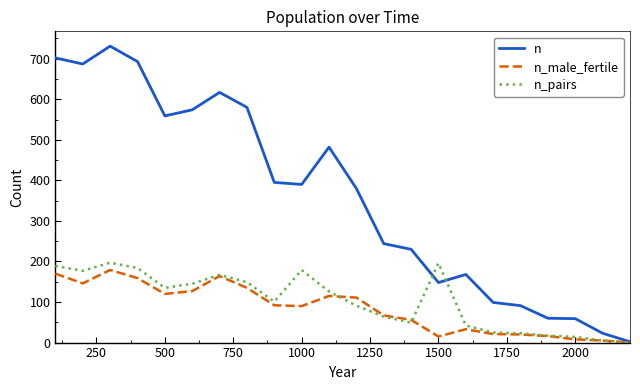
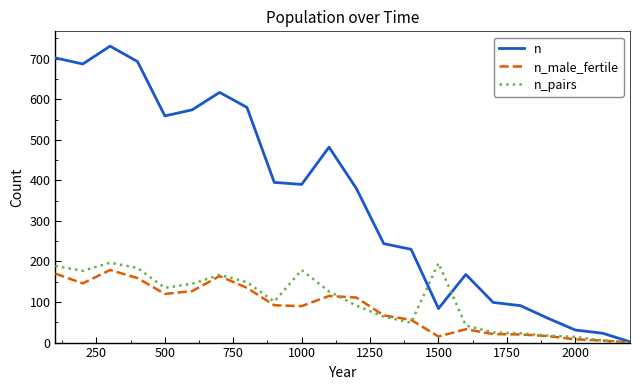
n, 1500: 150 -> 80
n, 2000: 60 -> 30
